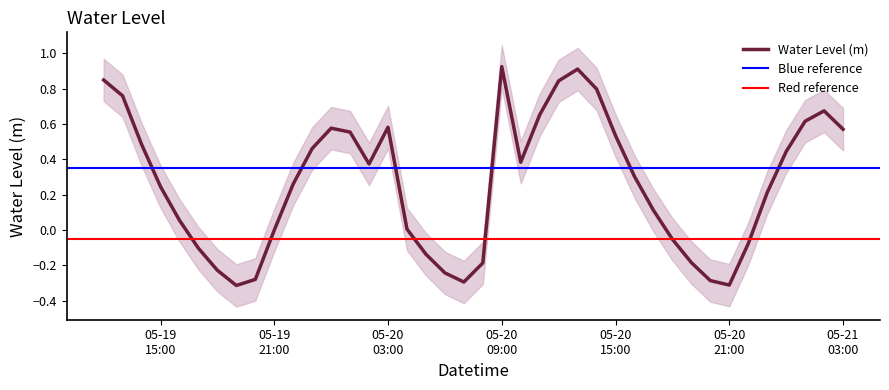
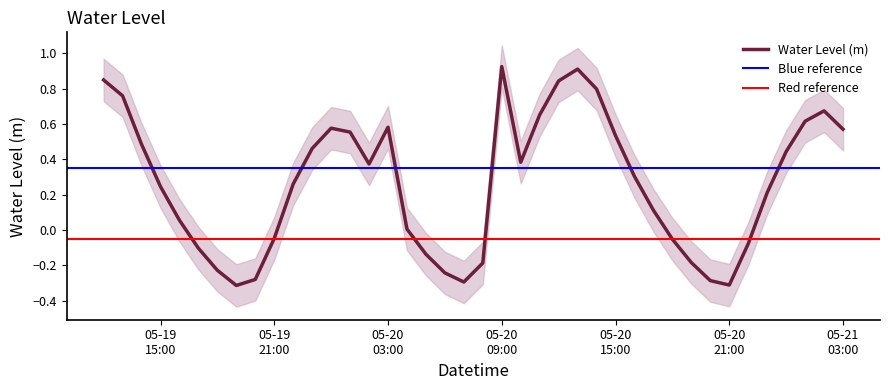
Water Level (m), 05-19 21:00: 0.00 -> -0.05
